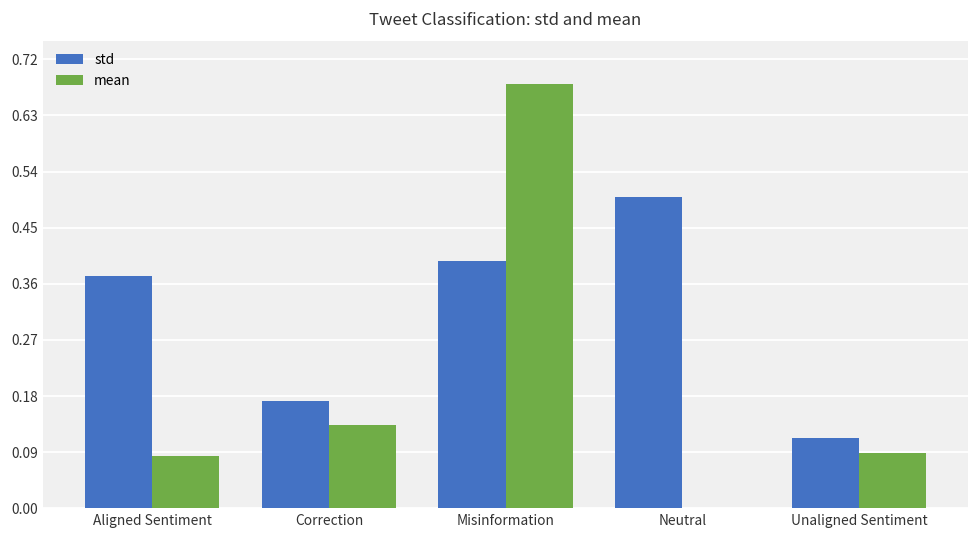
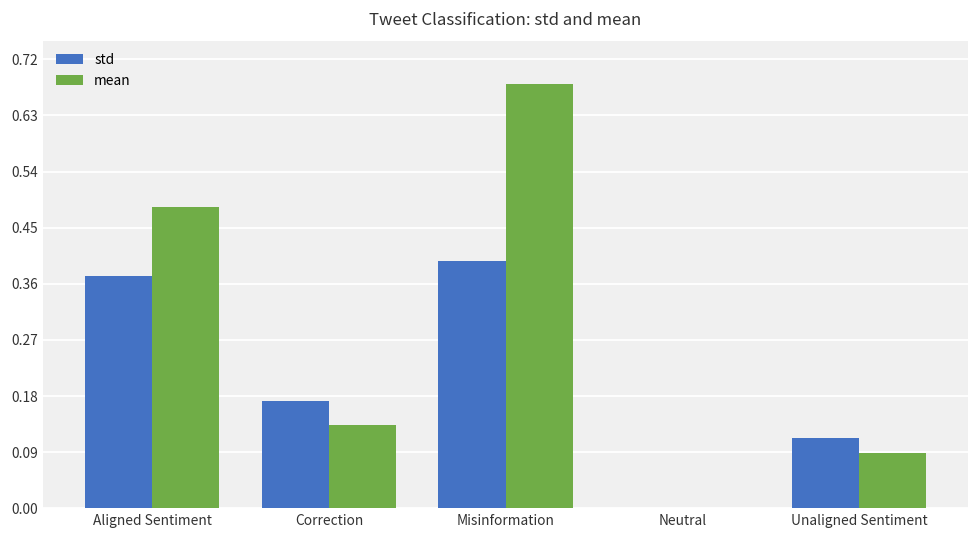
mean, Aligned Sentiment: 0.08 -> 0.48
std, Neutral: 0.5 -> 0.0
